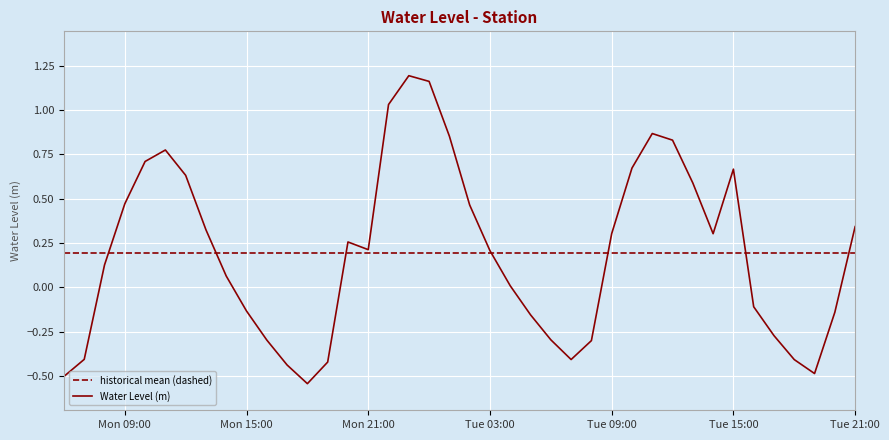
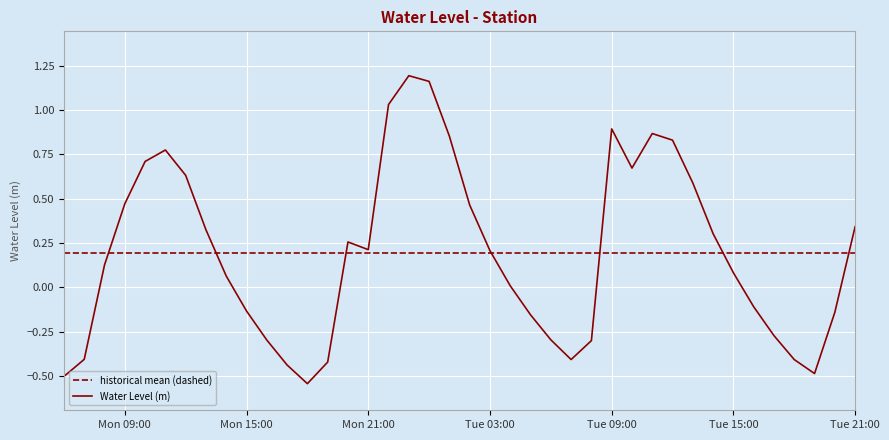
Tue 09:00: 0.30 -> 0.89
Tue 15:00: 0.67 -> 0.08
